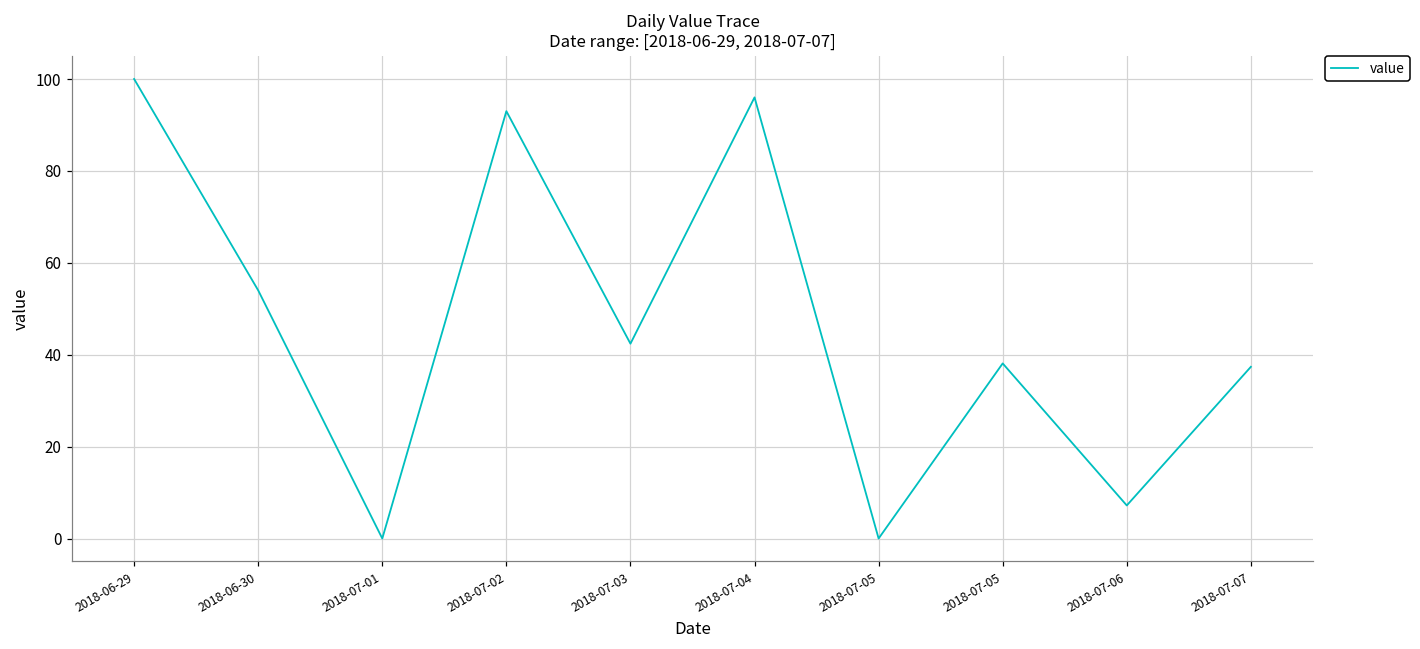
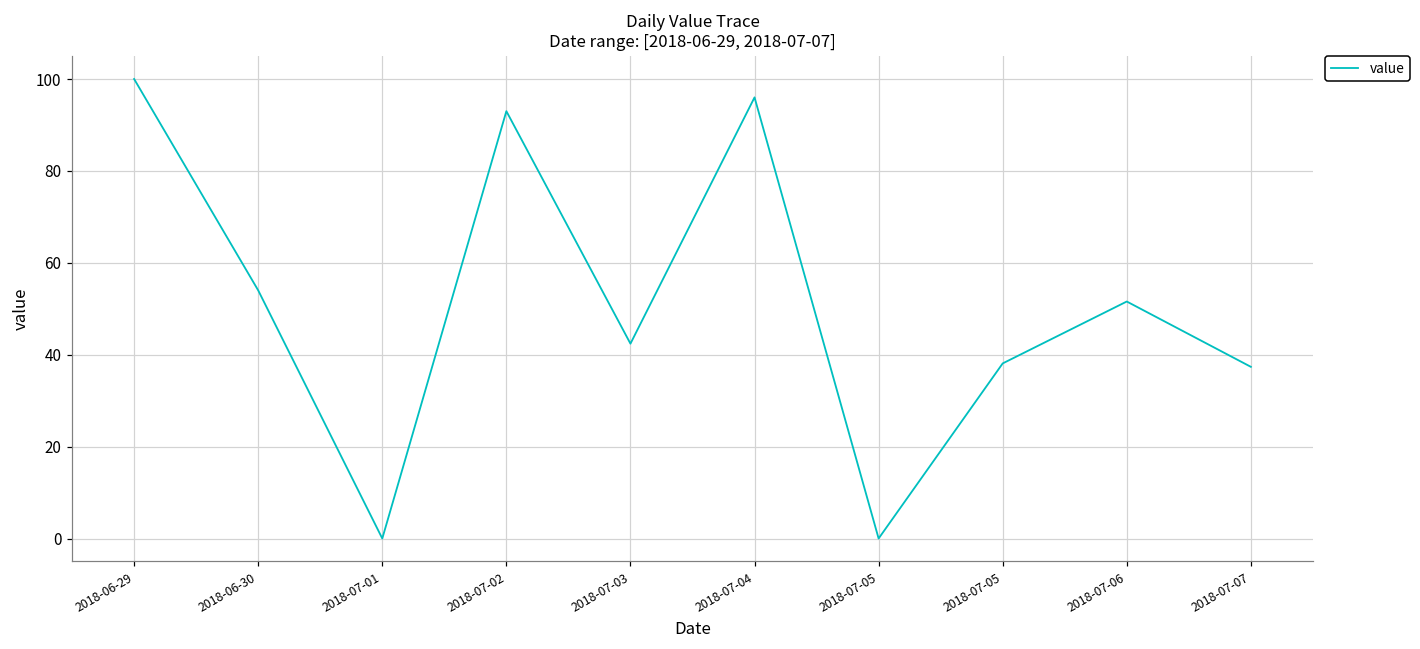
2018-07-06: 7 -> 52
